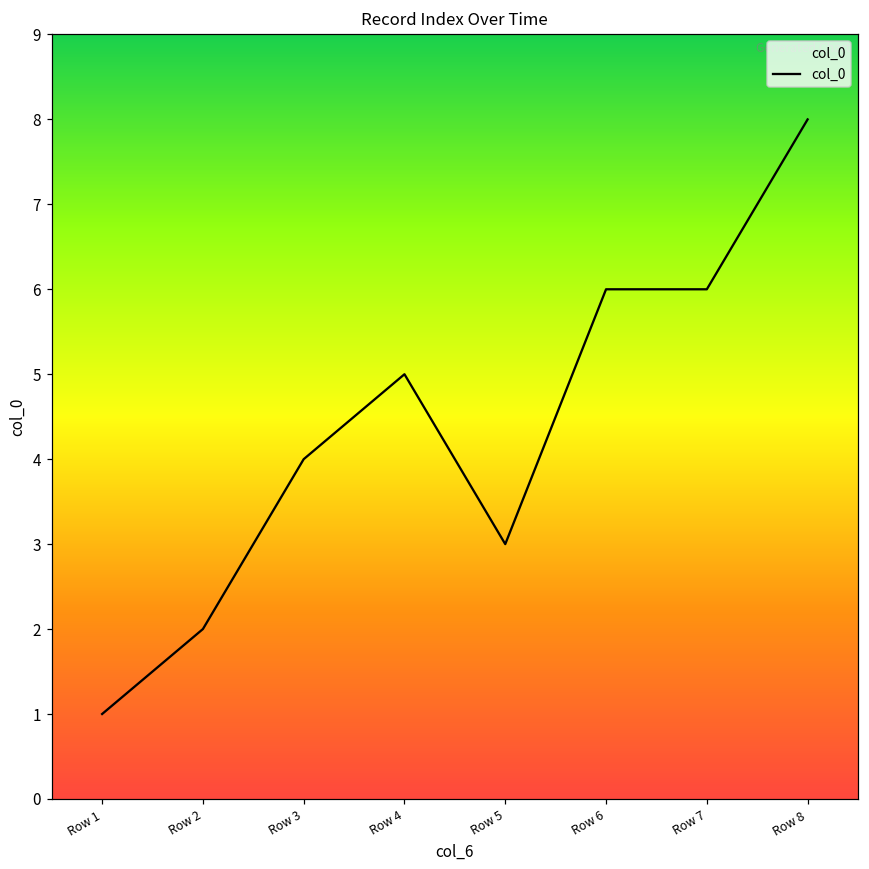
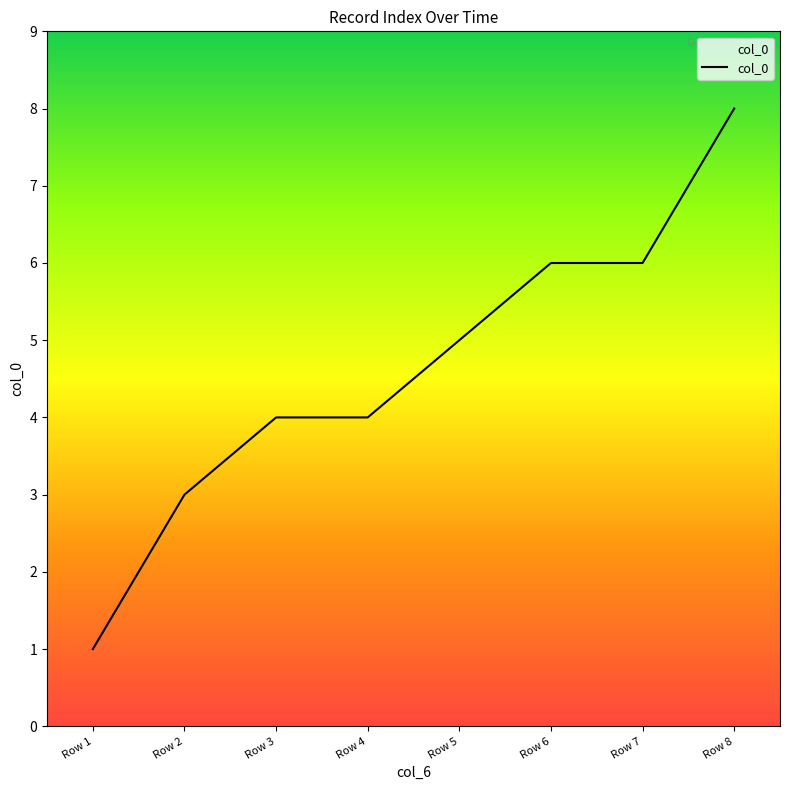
Row 2: 2 -> 3
Row 4: 5 -> 4
Row 5: 3 -> 5
